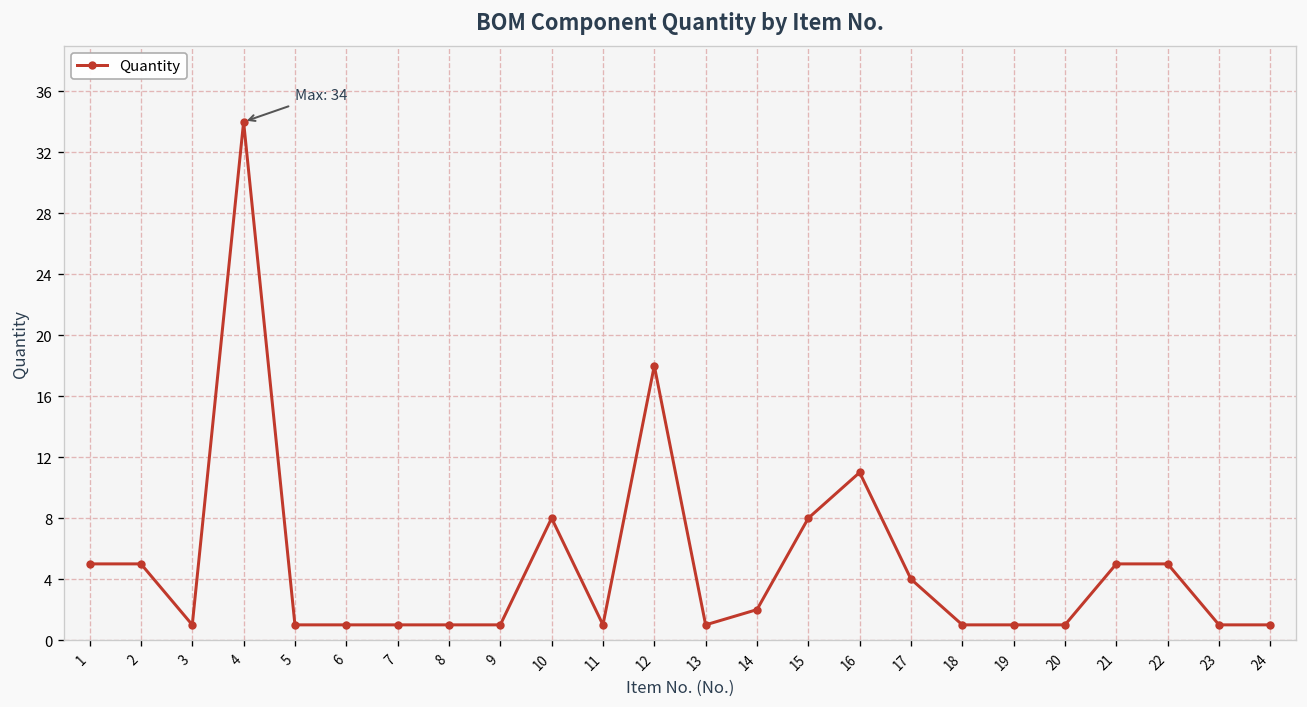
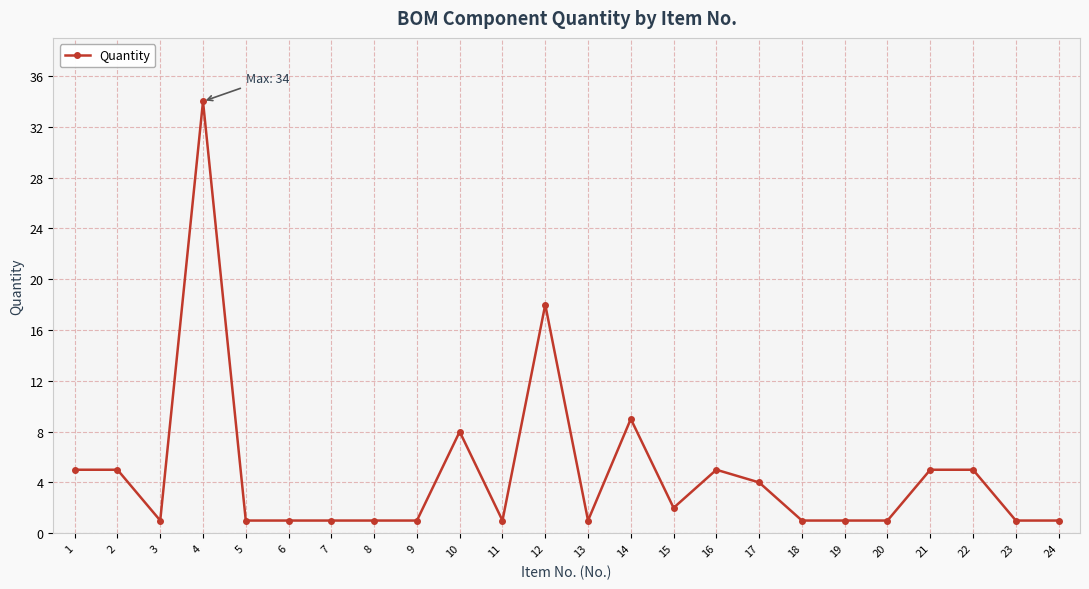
14: 2 -> 9
15: 8 -> 2
16: 11 -> 5
